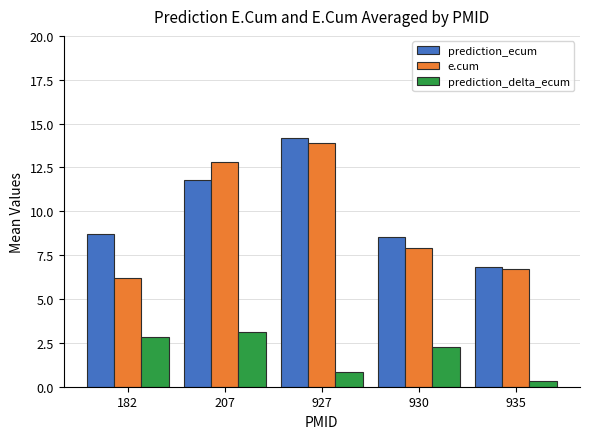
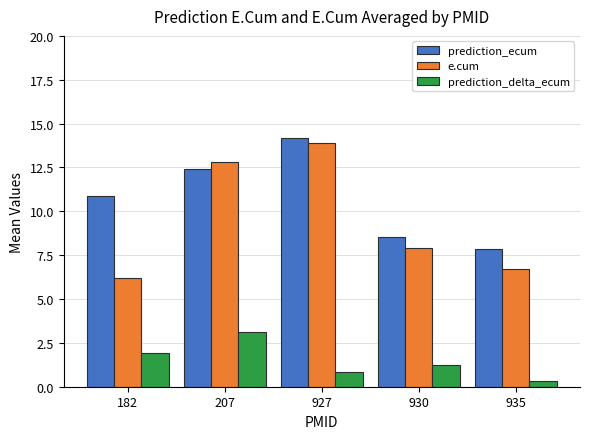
prediction_ecum, 182: 8.7 -> 10.8
prediction_delta_ecum, 182: 2.8 -> 1.9
prediction_ecum, 207: 11.8 -> 12.4
prediction_delta_ecum, 930: 2.3 -> 1.2
prediction_ecum, 935: 6.8 -> 7.8
